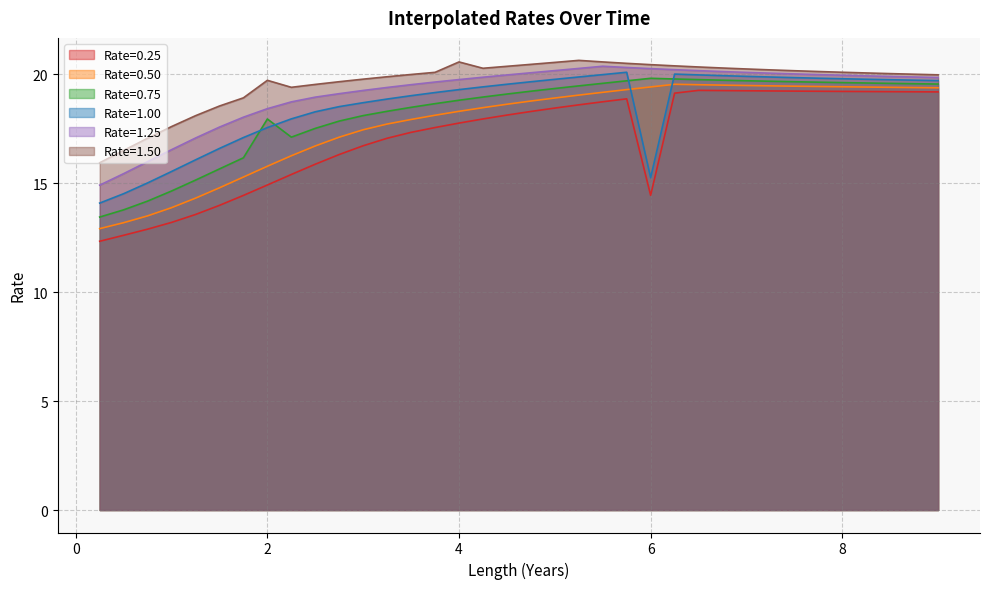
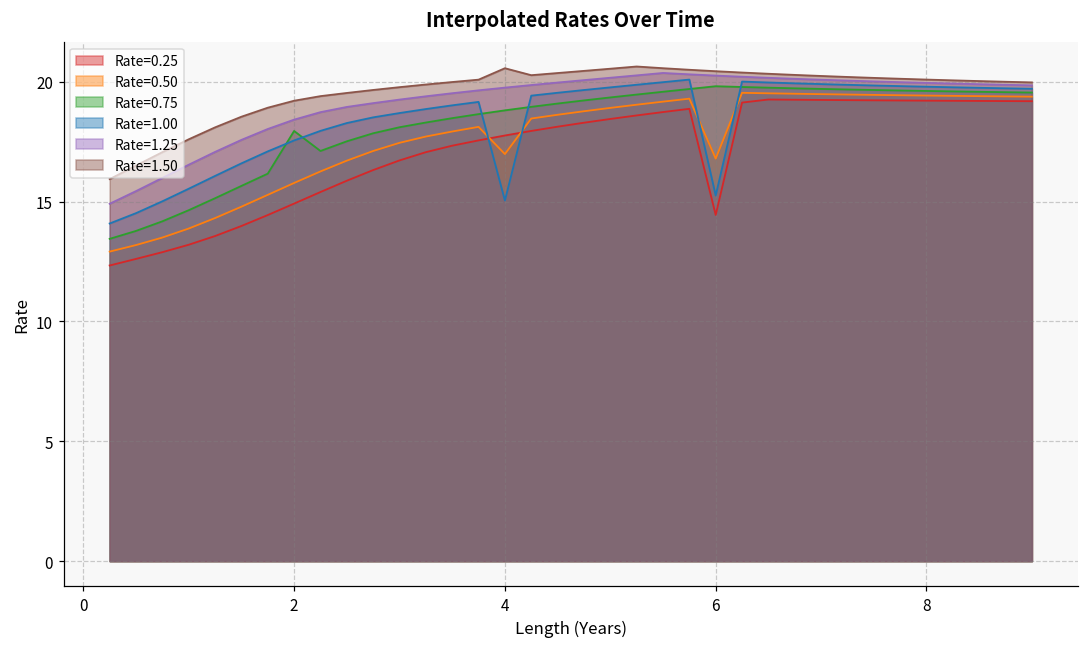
Rate=1.50, 2: 19.7 -> 19.2
Rate=0.50, 4: 18.3 -> 17.0
Rate=1.00, 4: 19.3 -> 15.0
Rate=0.50, 6: 19.4 -> 16.8
